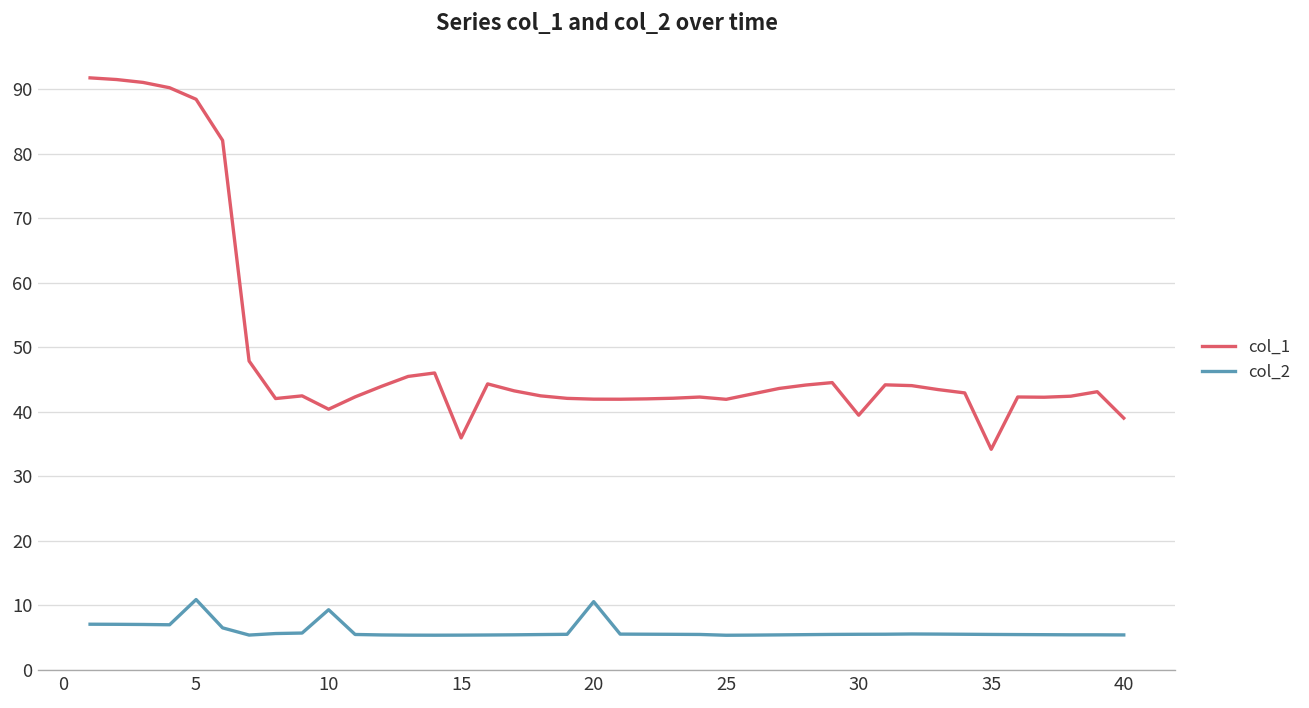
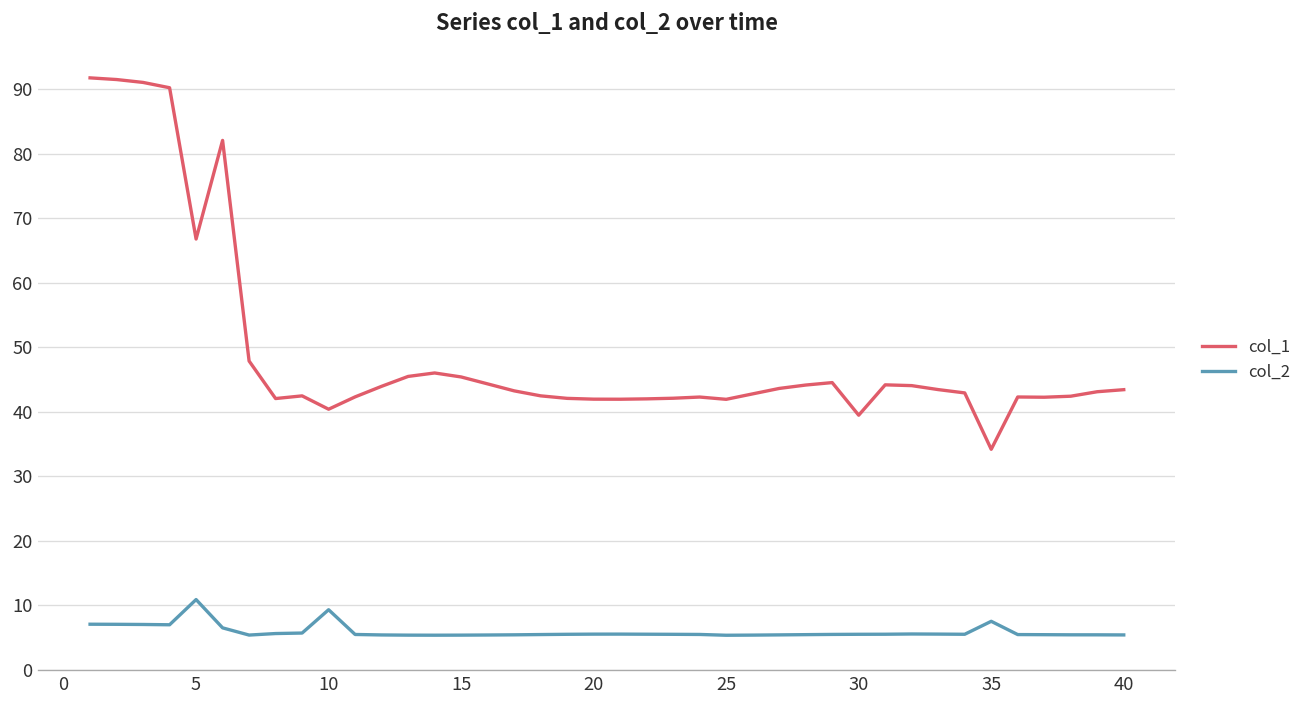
col_1, 5: 88 -> 67
col_1, 15: 36 -> 45
col_2, 20: 11 -> 6
col_2, 35: 5 -> 8
col_1, 40: 39 -> 43
